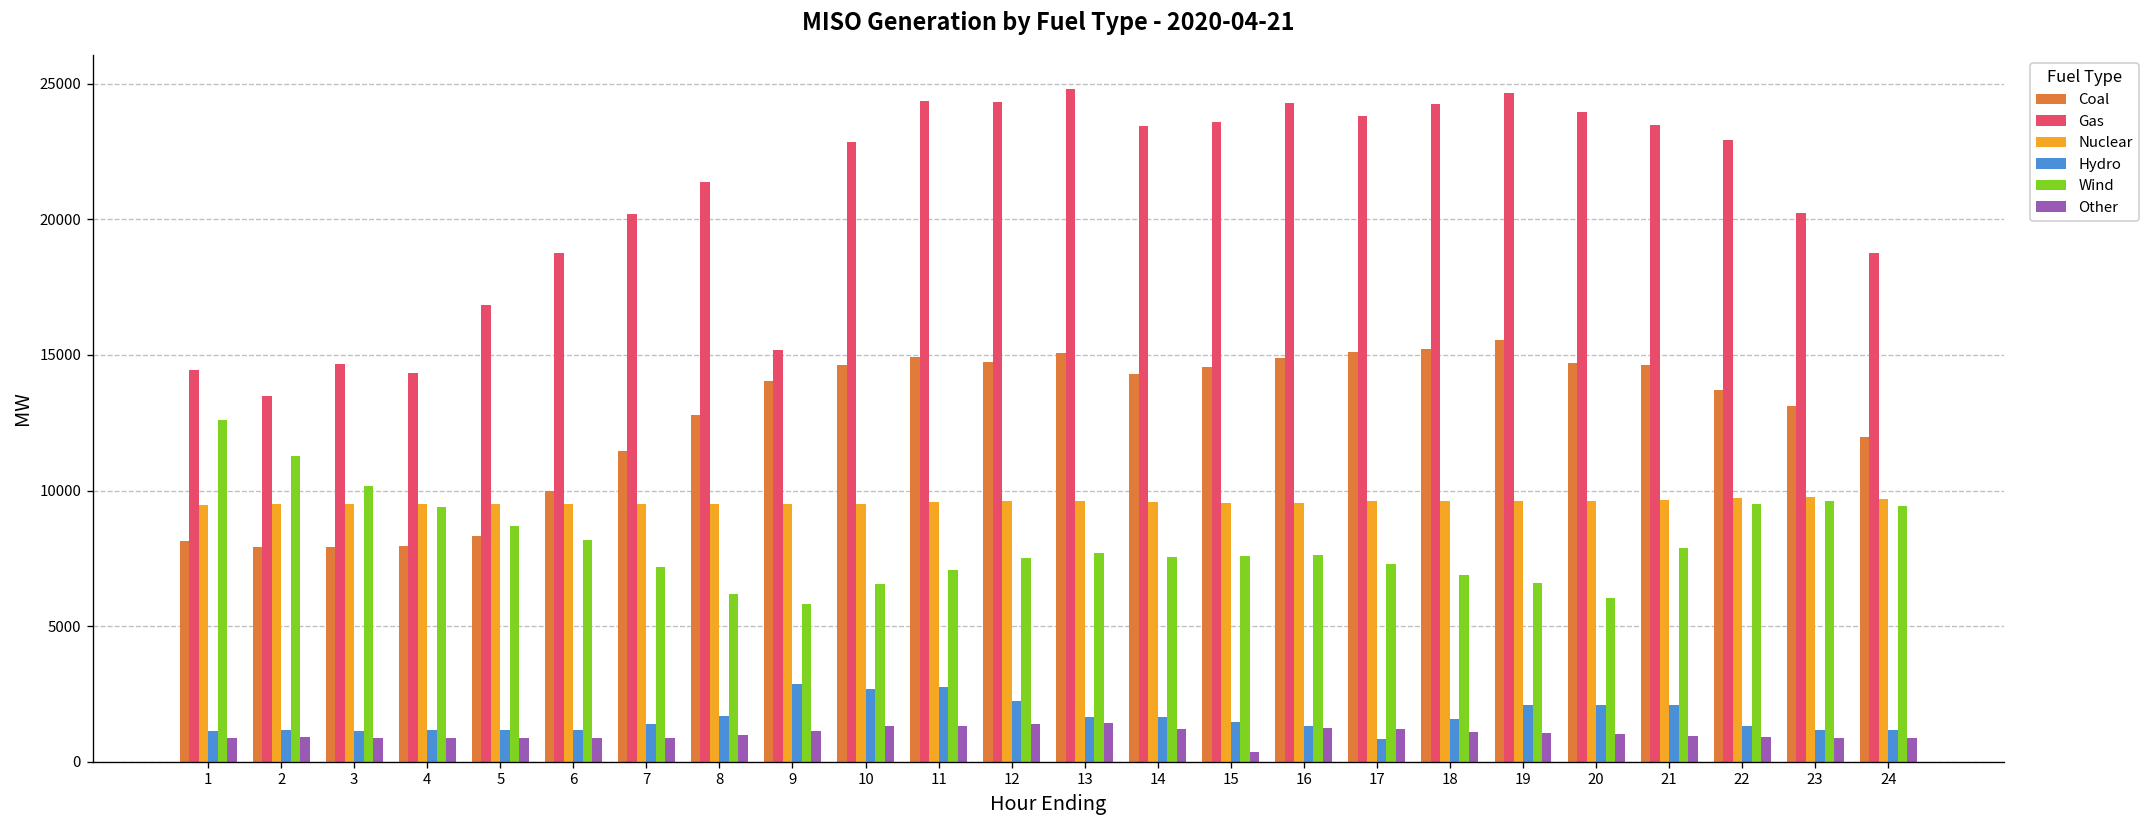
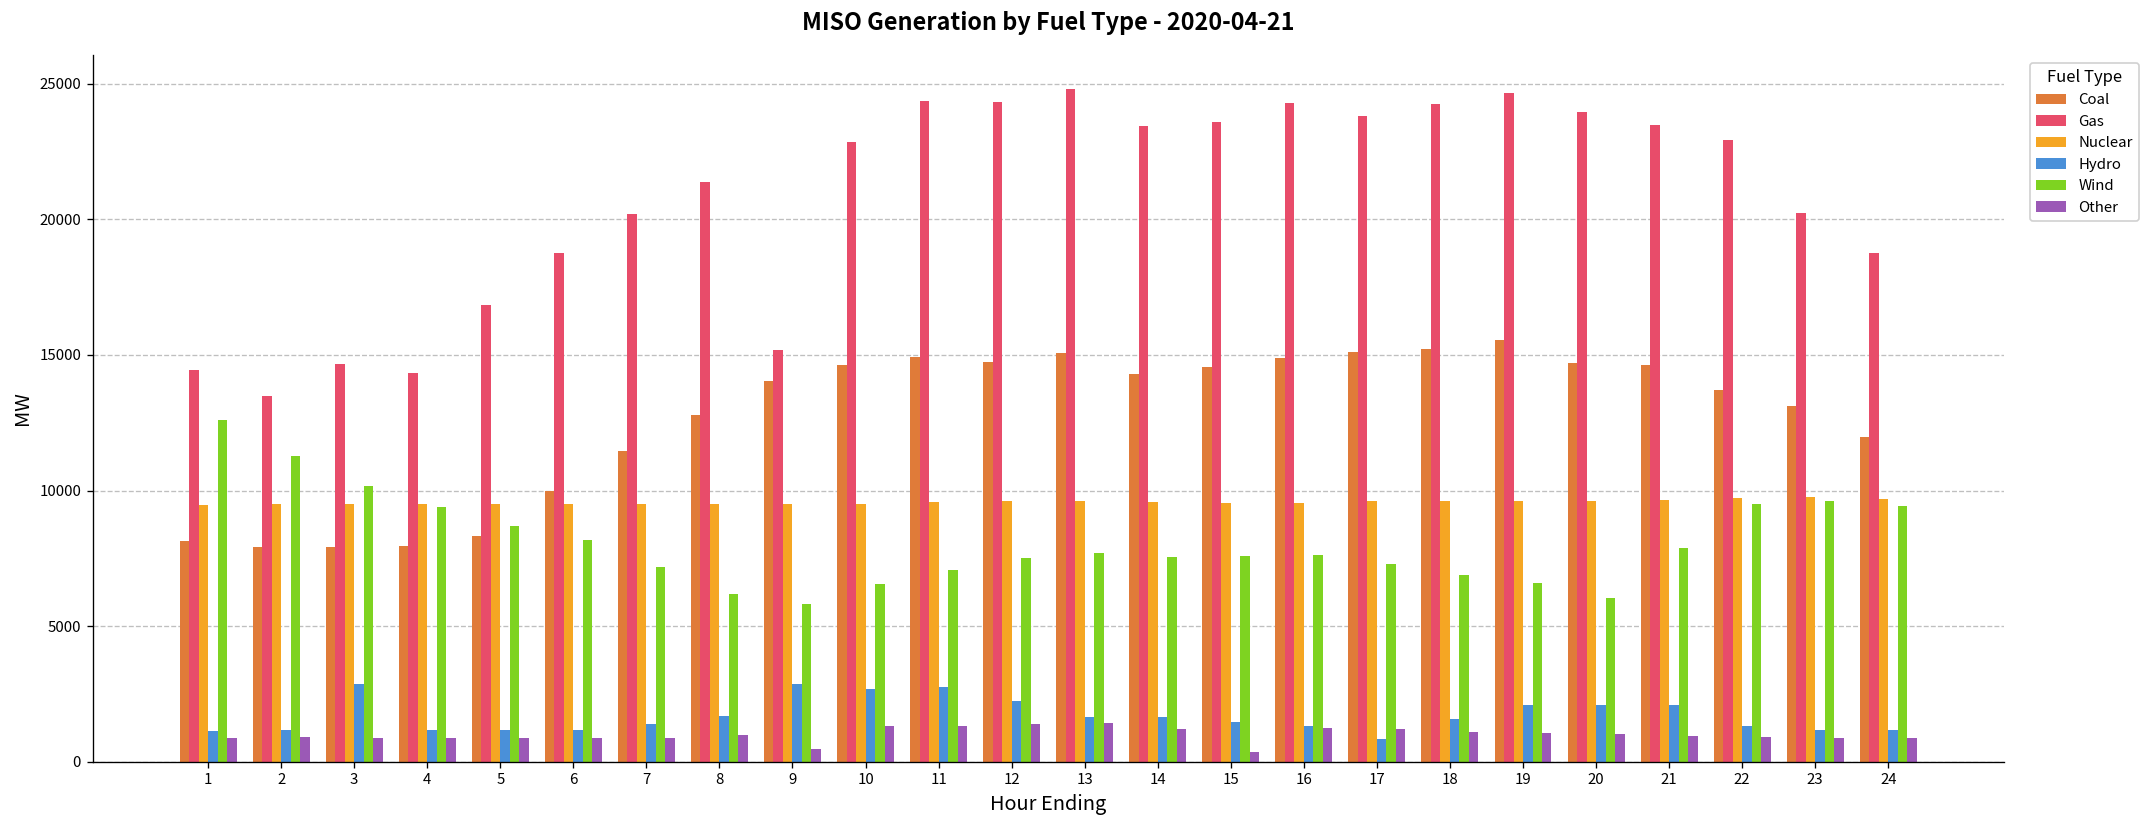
Hydro, 3: 1100 -> 2900
Other, 9: 1100 -> 500
